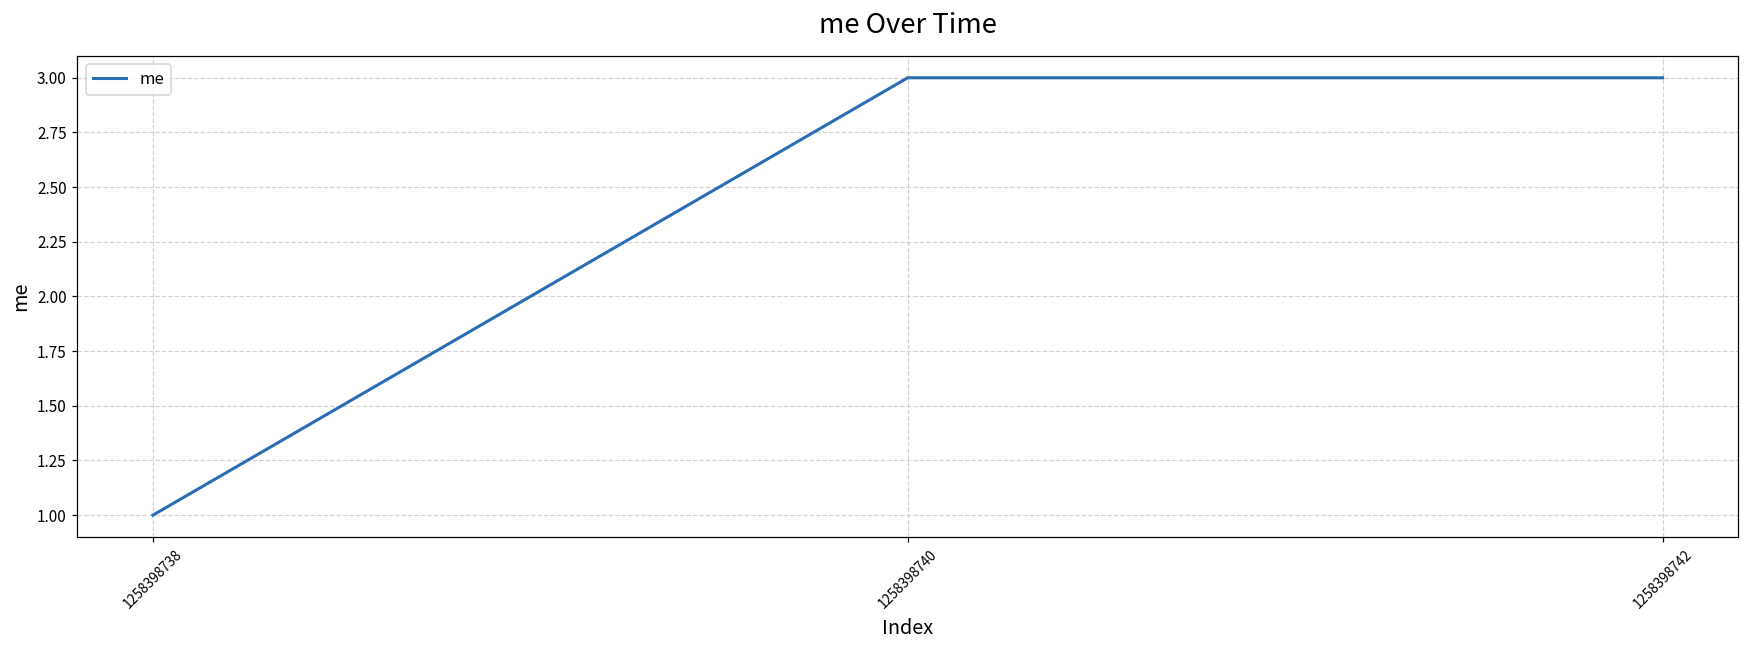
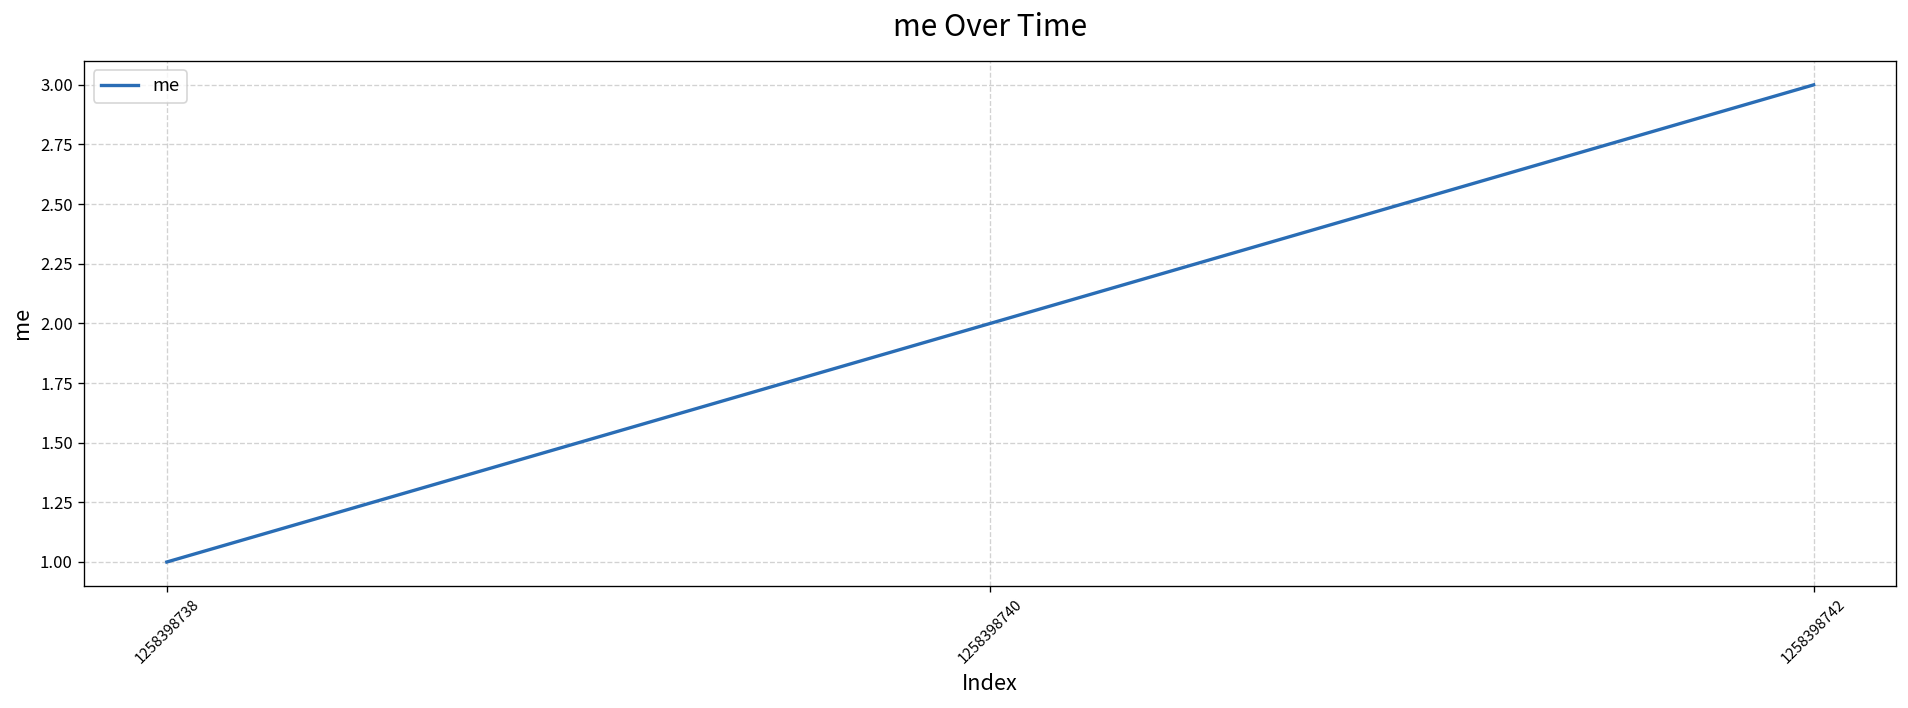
1258398740: 3 -> 2
